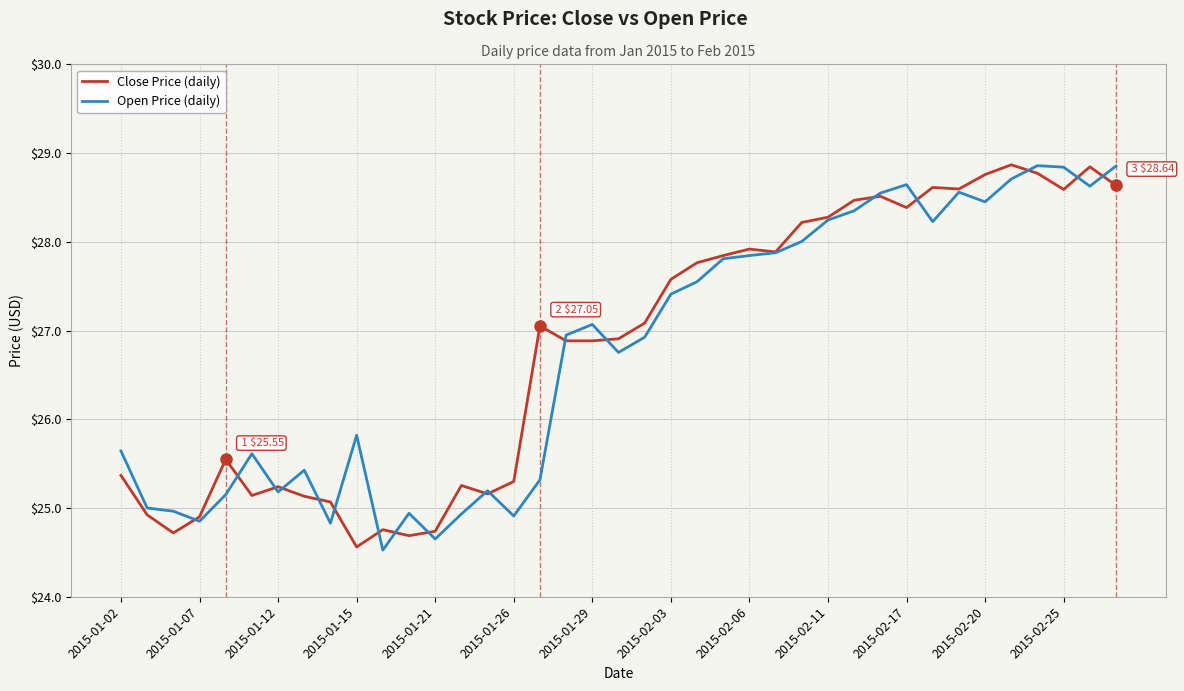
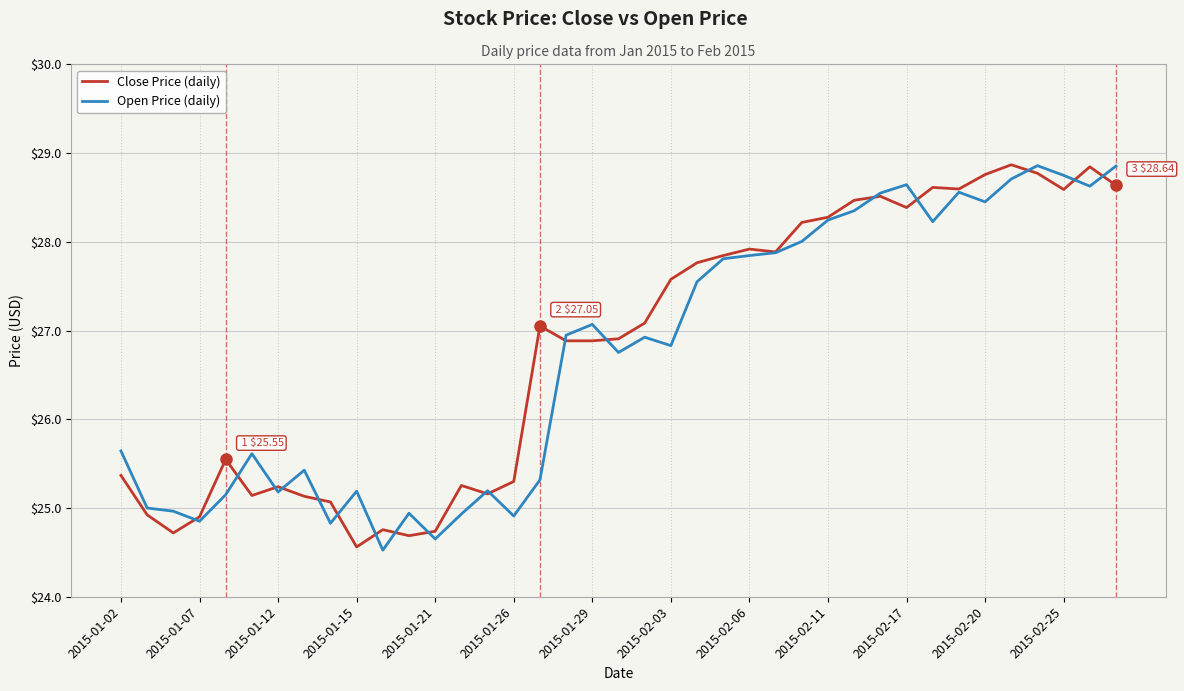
Open Price (daily), 2015-01-15: $25.8 -> $25.2
Open Price (daily), 2015-02-03: $27.4 -> $26.8
Open Price (daily), 2015-02-25: $28.8 -> $28.7
